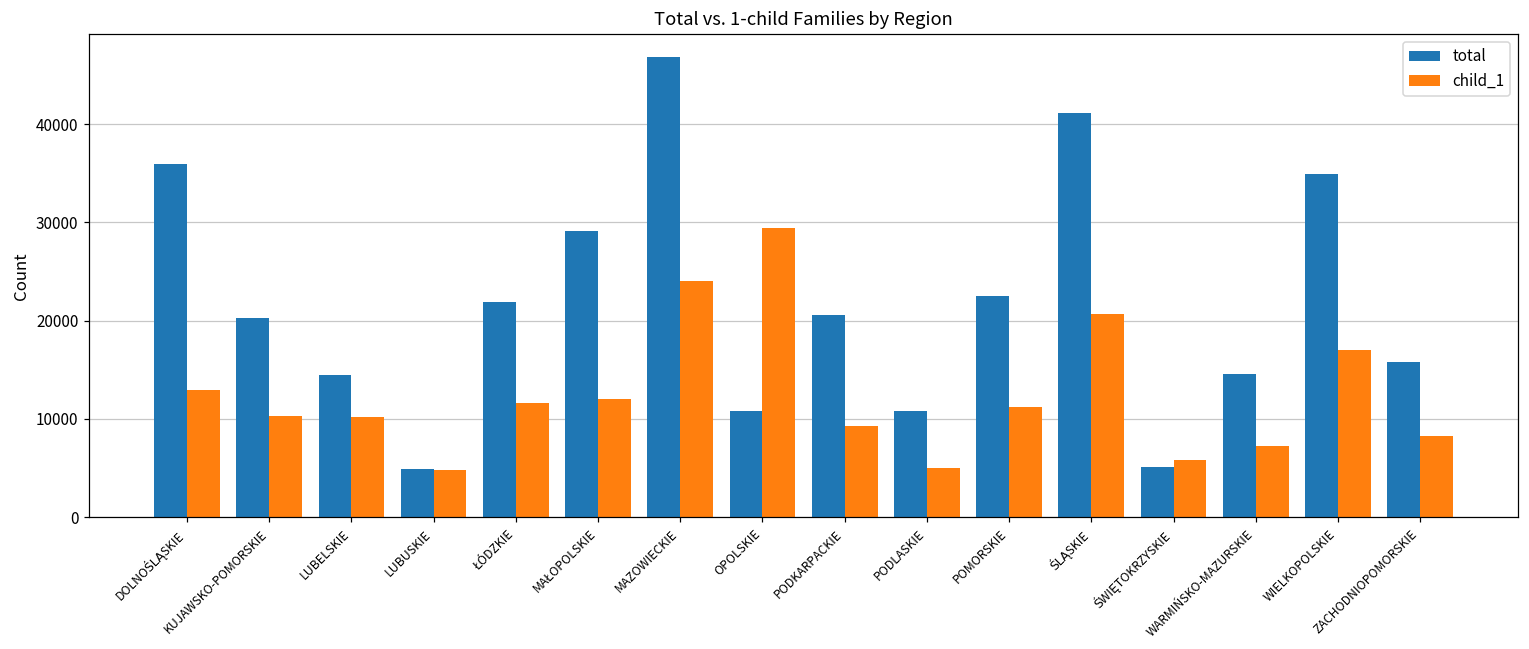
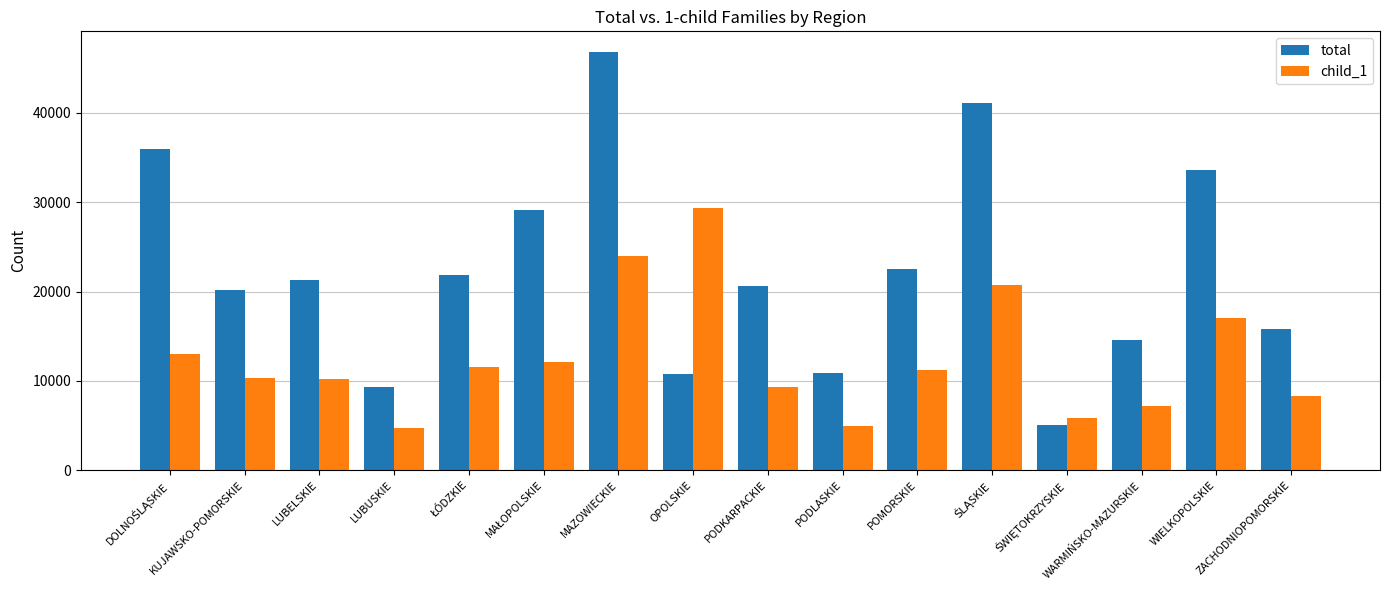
total, LUBELSKIE: 15000 -> 21000
total, LUBUSKIE: 5000 -> 9000
total, WIELKOPOLSKIE: 35000 -> 34000
